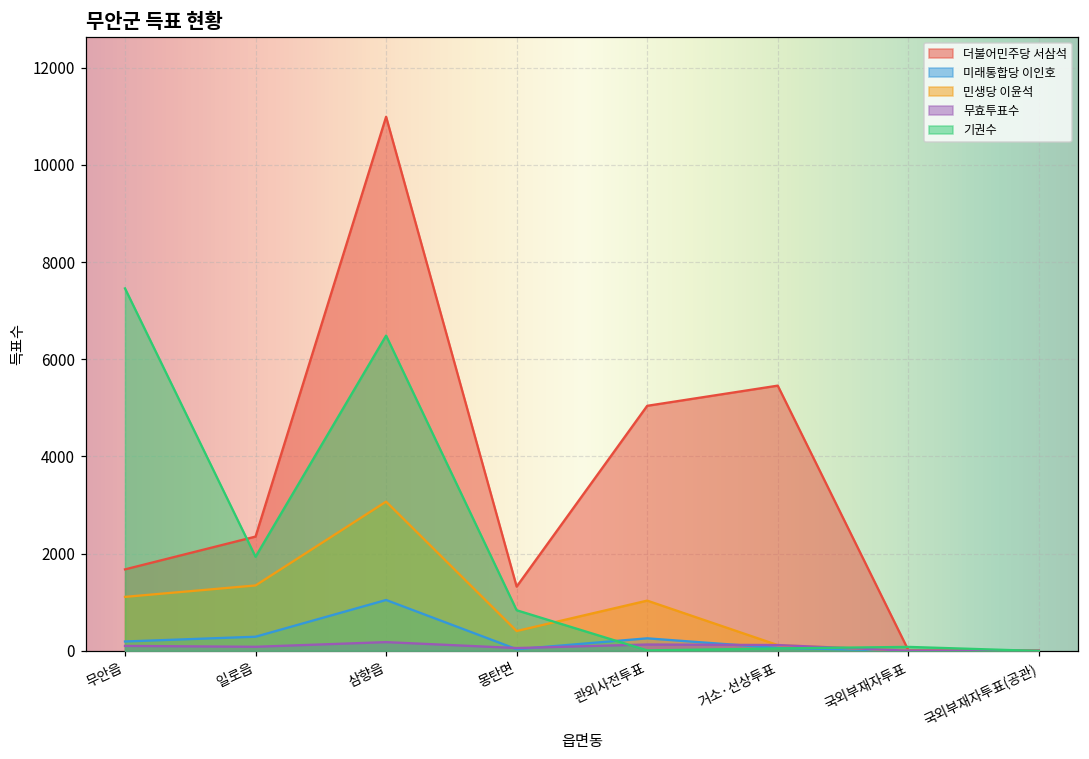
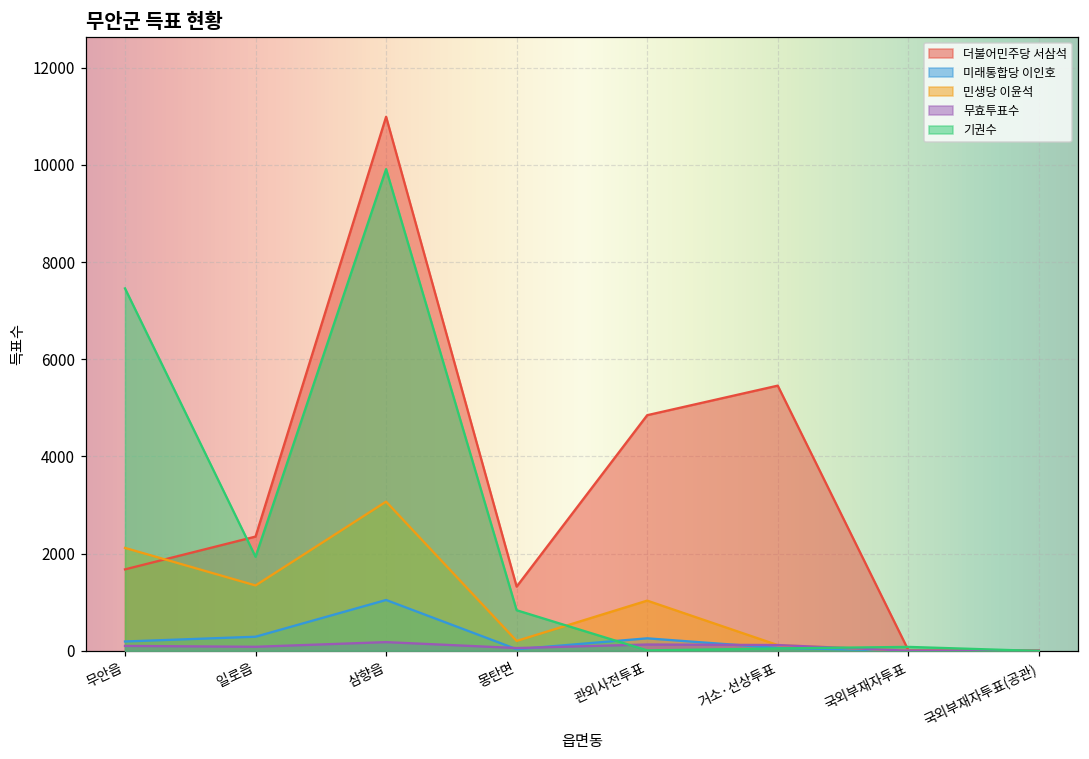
민생당 이윤석, 무안읍: 1100 -> 2100
기권수, 삼향읍: 6500 -> 9900
민생당 이윤석, 몽탄면: 400 -> 200
더불어민주당 서삼석, 관외사전투표: 5000 -> 4800
